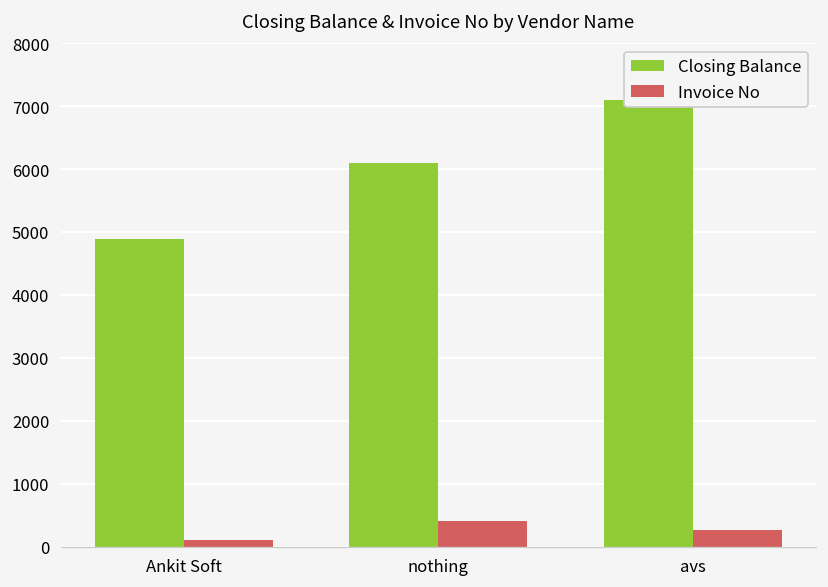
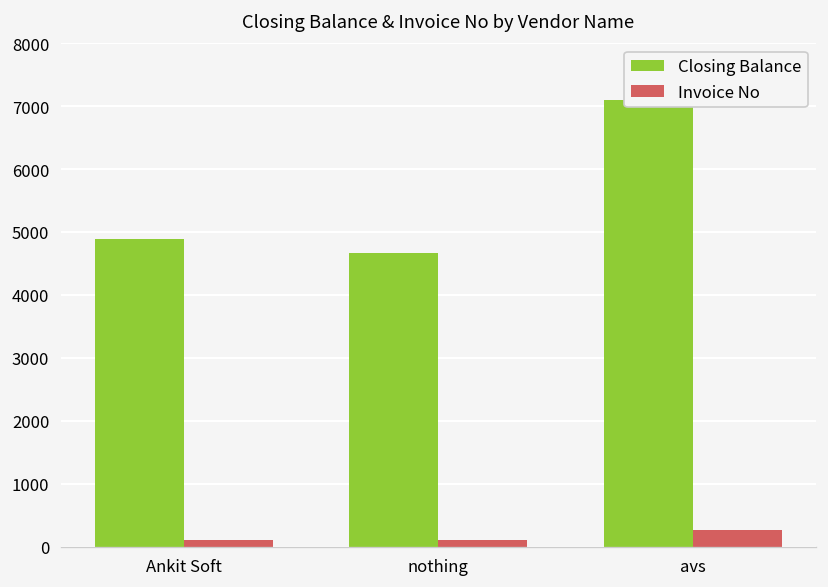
Closing Balance, nothing: 6100 -> 4700
Invoice No, nothing: 400 -> 100
